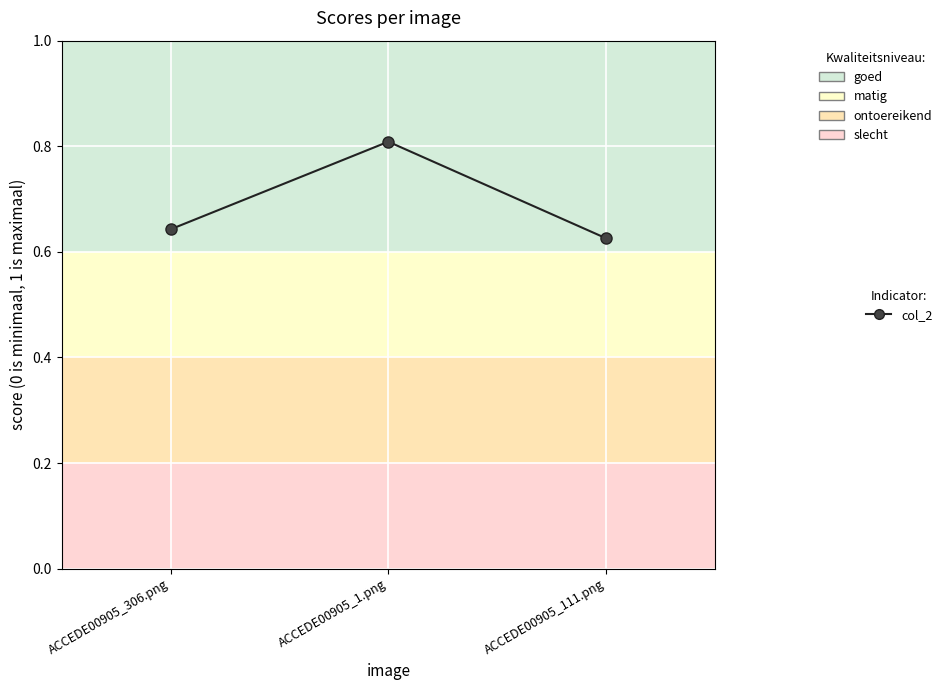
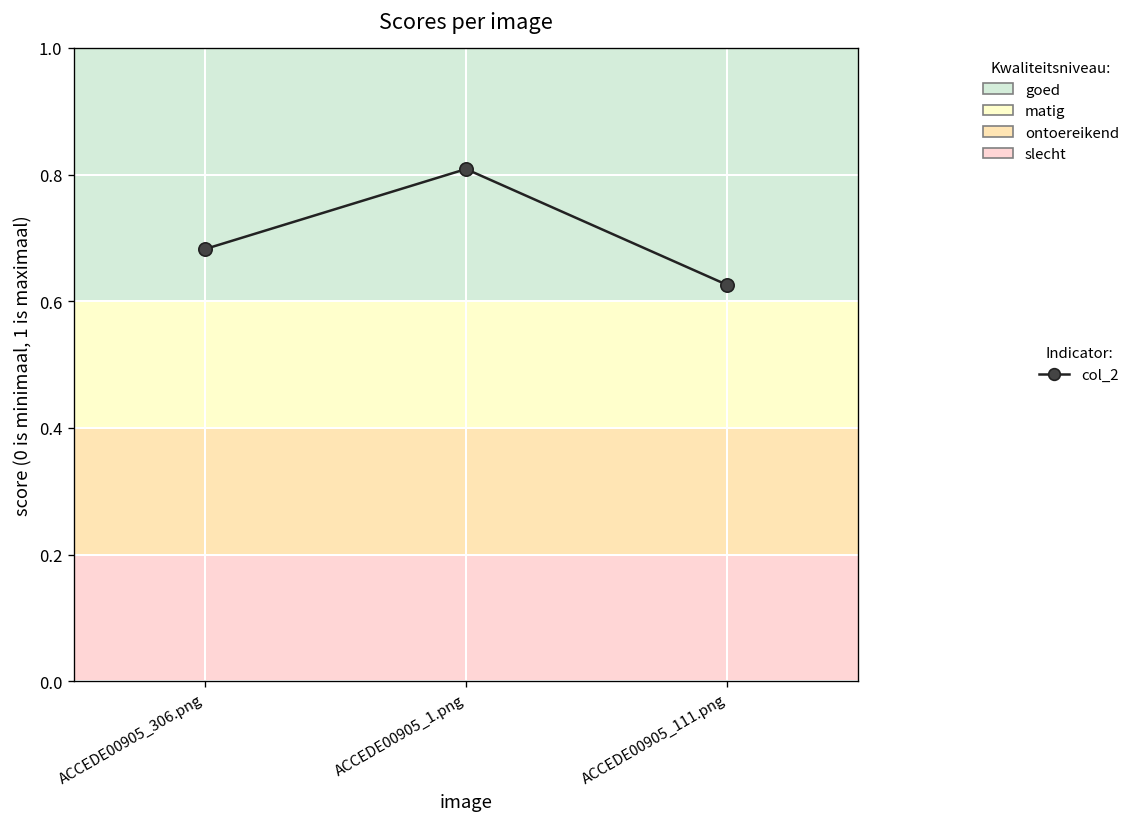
ACCEDE00905_306.png: 0.64 -> 0.68
